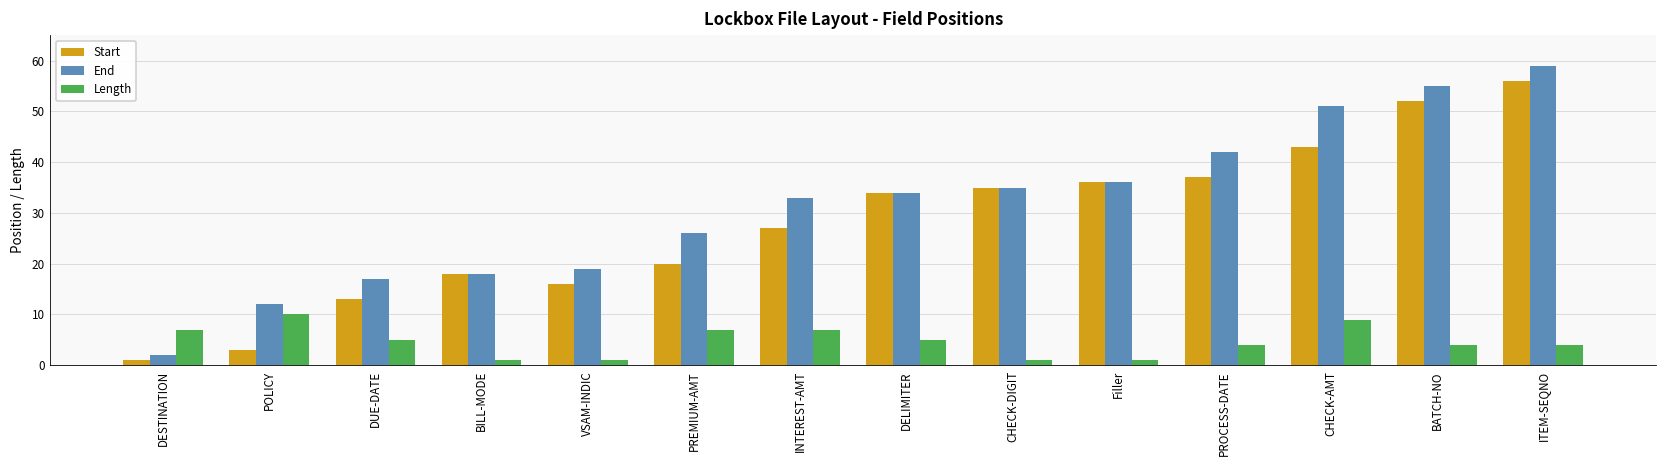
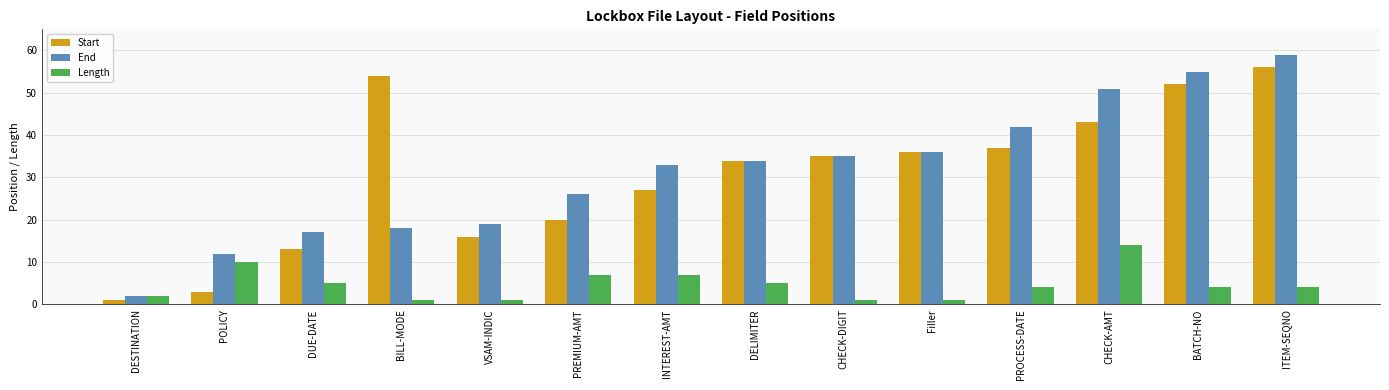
Length, DESTINATION: 7 -> 2
Start, BILL-MODE: 18 -> 54
Length, CHECK-AMT: 9 -> 14
